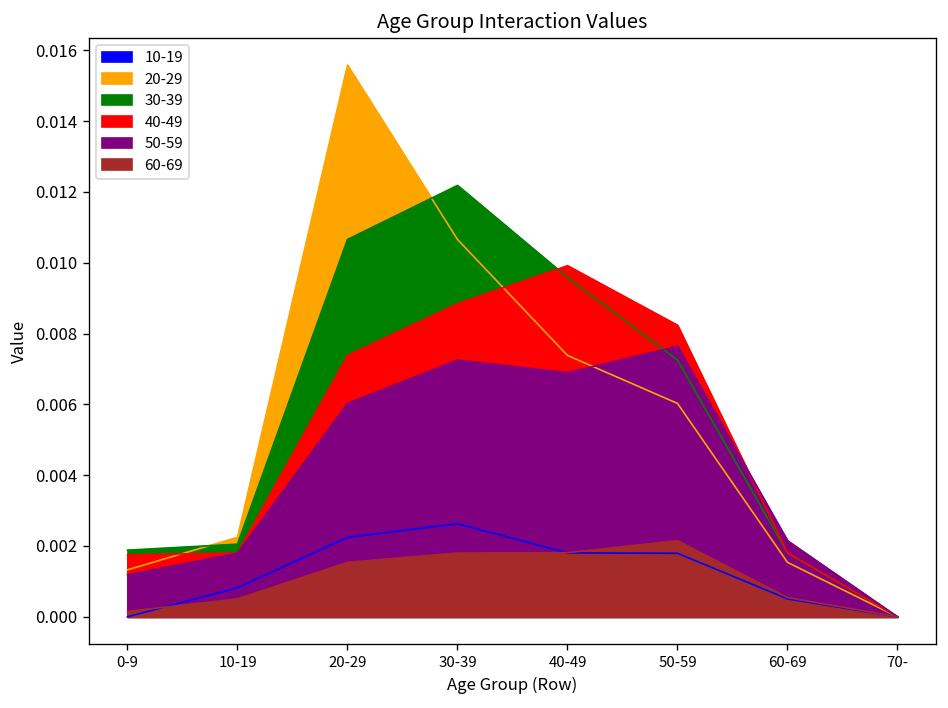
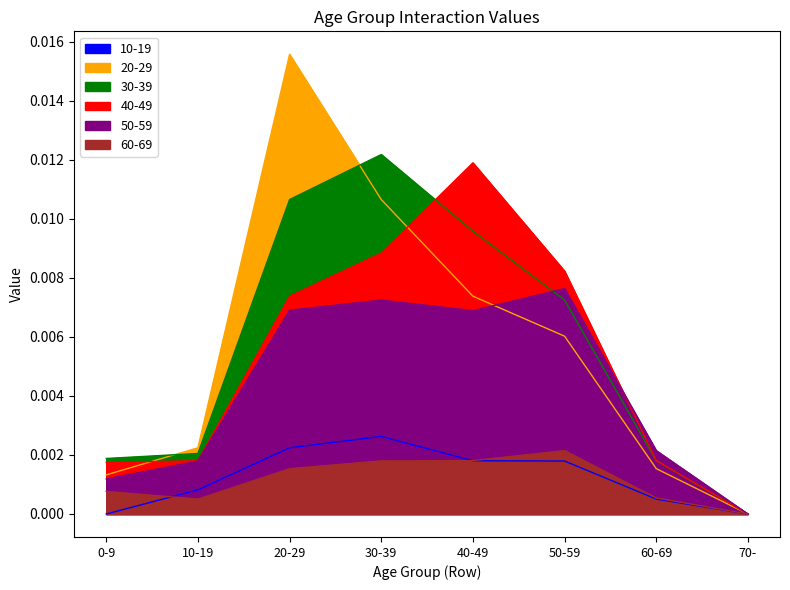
60-69, 0-9: 0.0002 -> 0.0008
50-59, 20-29: 0.0060 -> 0.0069
40-49, 40-49: 0.0099 -> 0.0119
